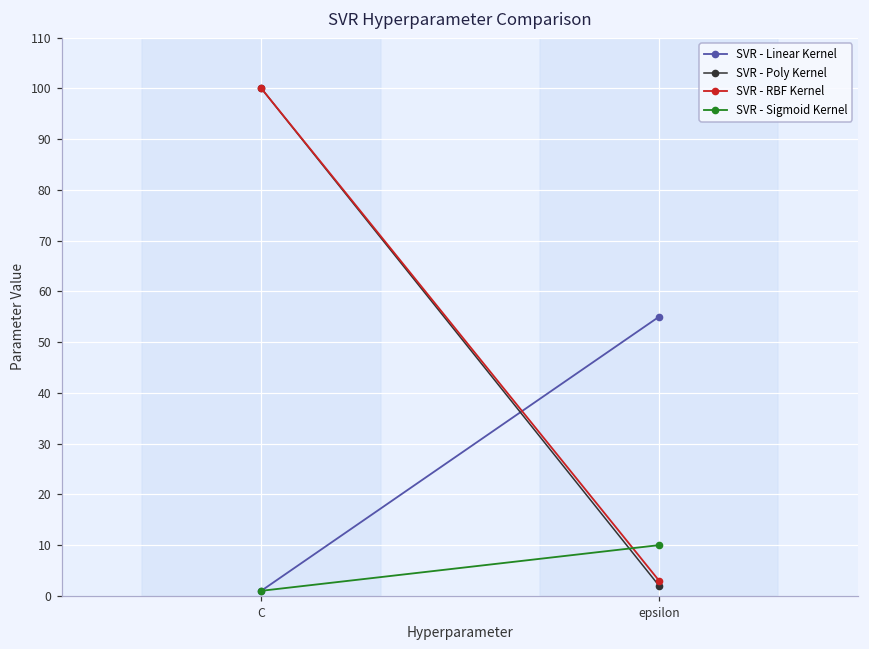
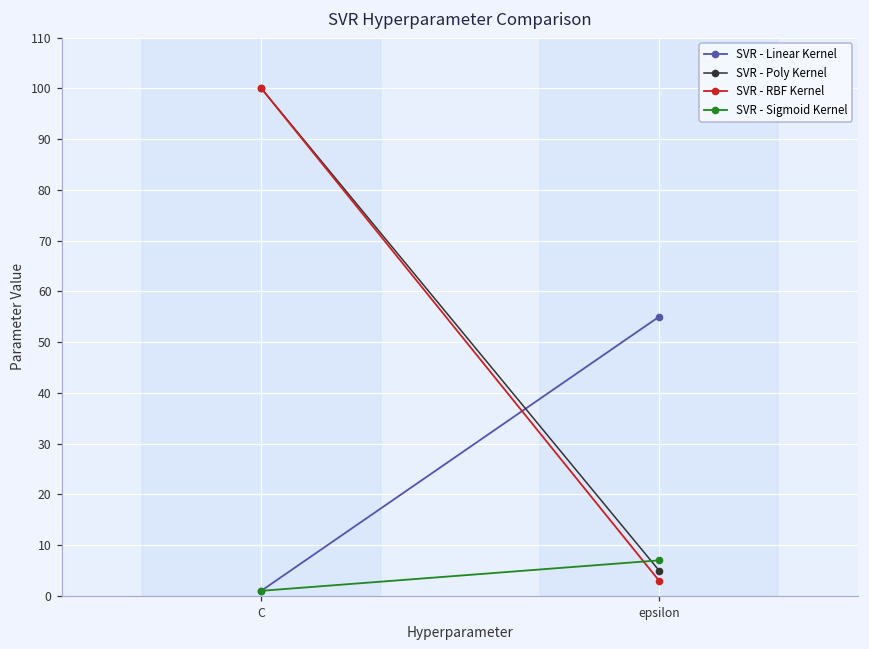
SVR - Poly Kernel, epsilon: 2 -> 5
SVR - Sigmoid Kernel, epsilon: 10 -> 7
